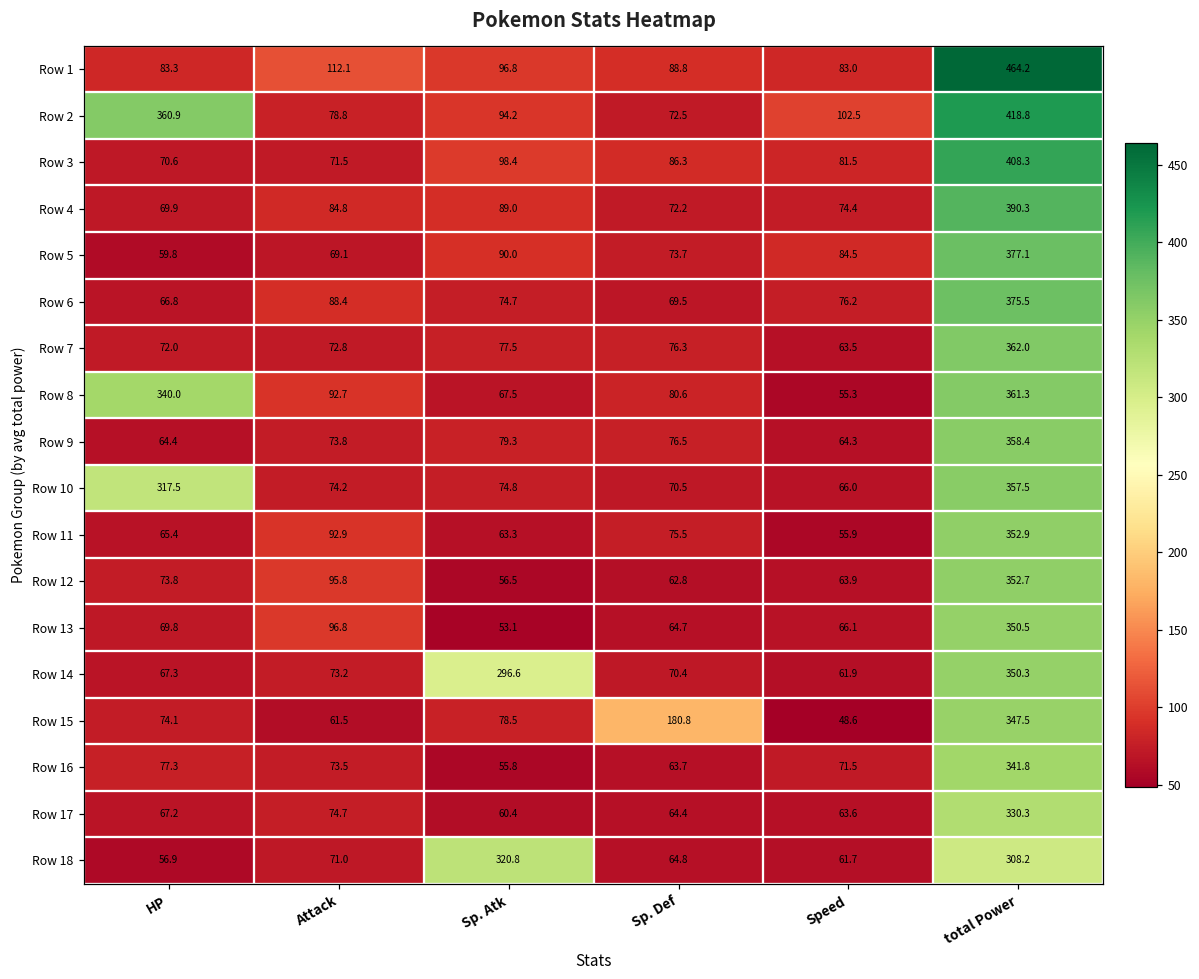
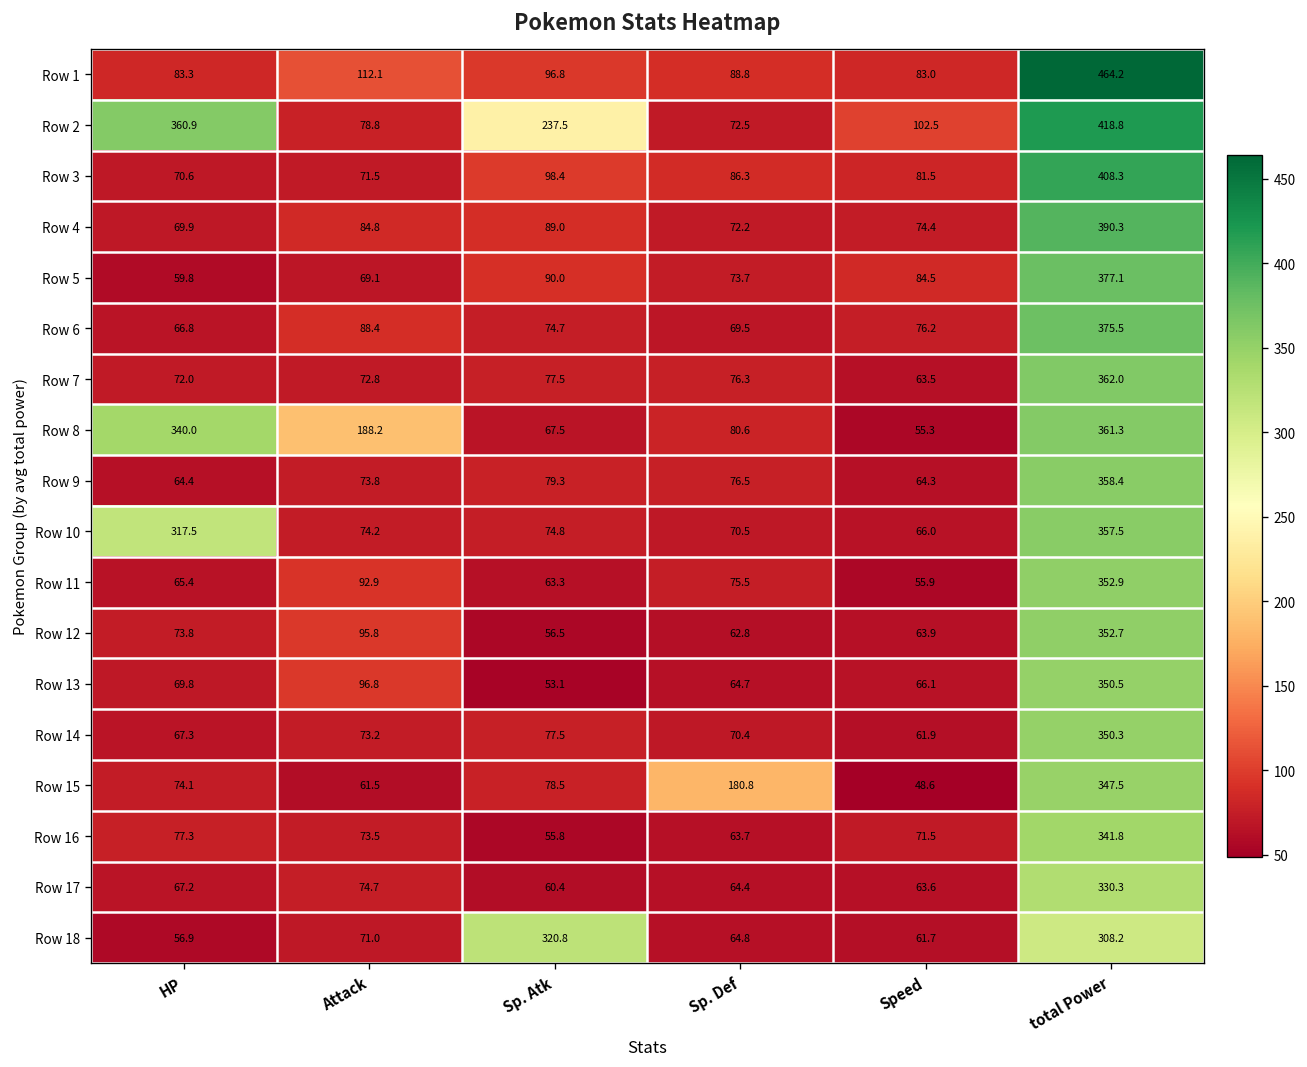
Row 2, Sp. Atk: 94.2 -> 237.5
Row 8, Attack: 92.7 -> 188.2
Row 14, Sp. Atk: 296.6 -> 77.5
